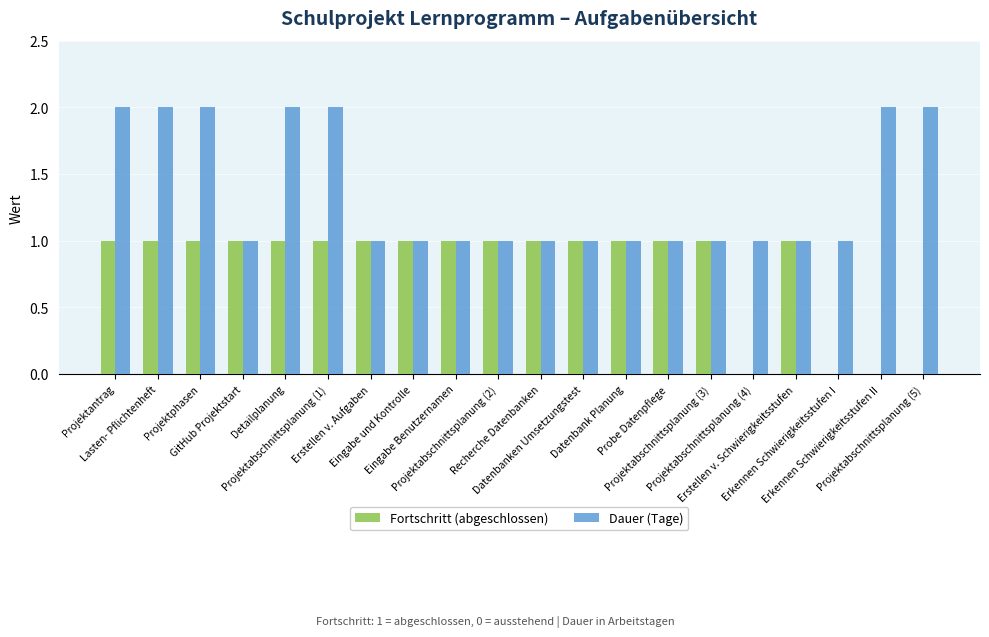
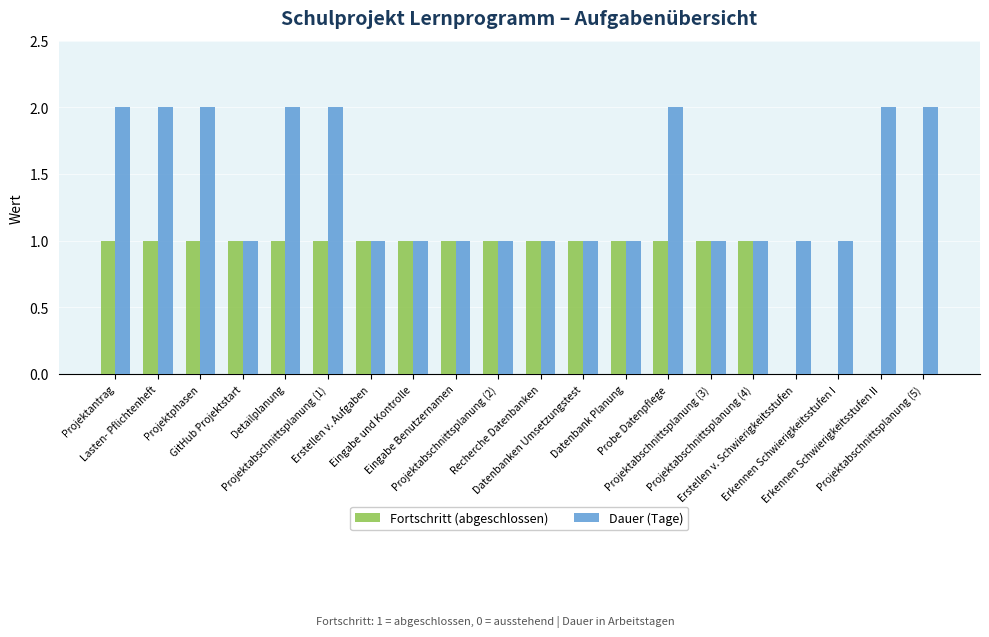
Dauer (Tage), Probe Datenpflege: 1 -> 2
Fortschritt (abgeschlossen), Projektabschnittsplanung (4): 0 -> 1
Fortschritt (abgeschlossen), Erstellen v. Schwierigkeitsstufen: 1 -> 0
